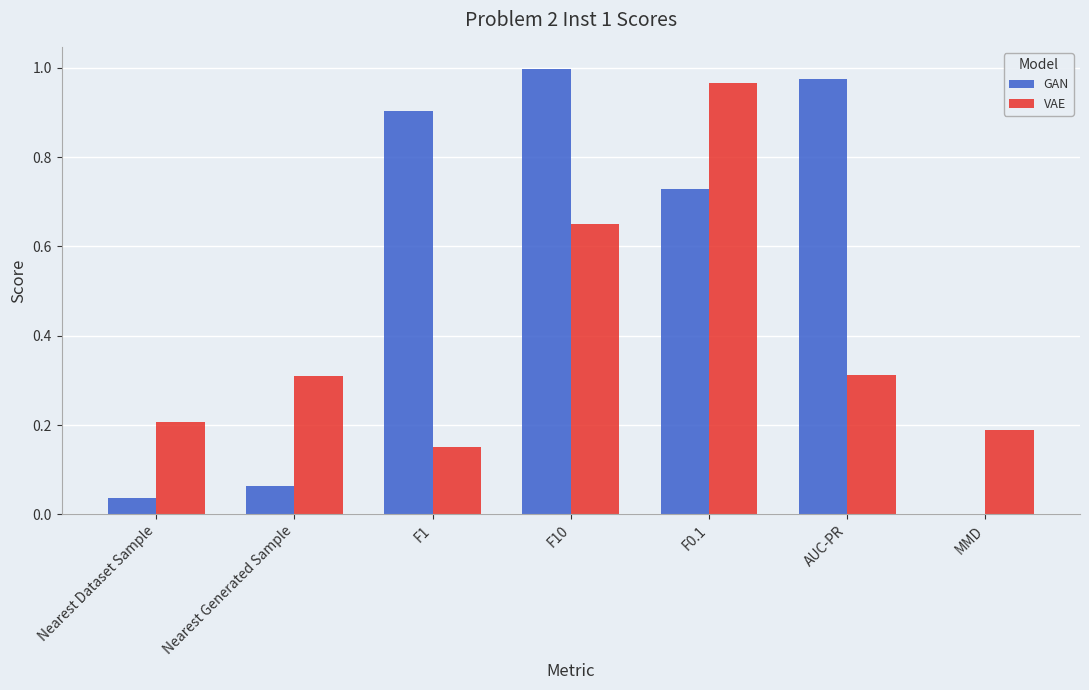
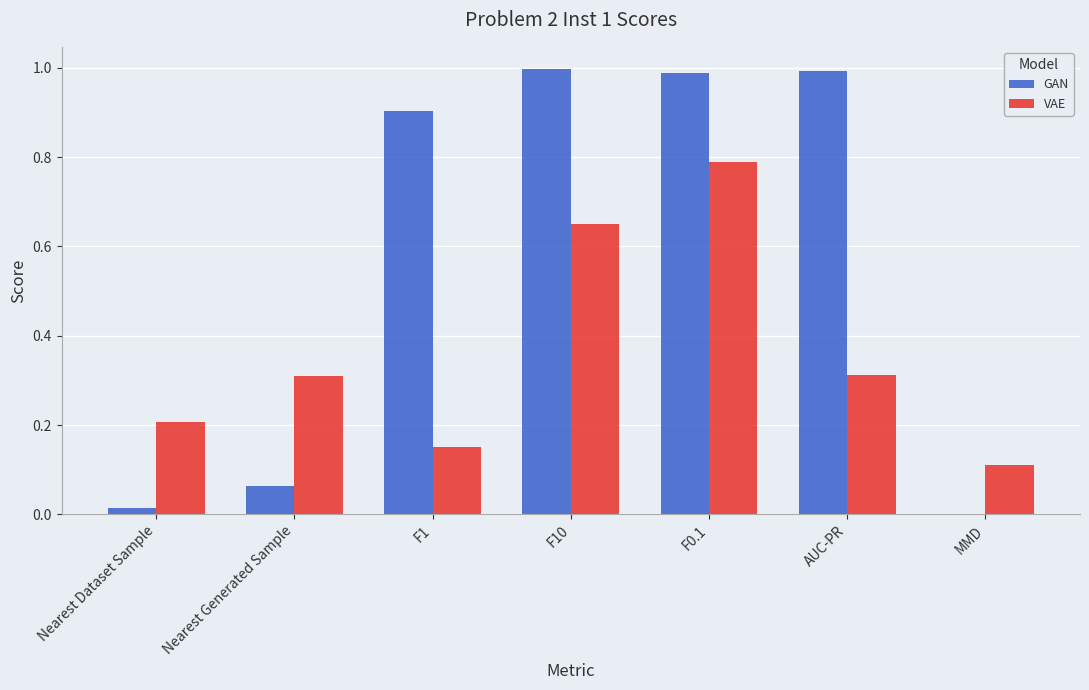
GAN, Nearest Dataset Sample: 0.04 -> 0.01
GAN, F0.1: 0.73 -> 0.99
VAE, F0.1: 0.97 -> 0.79
GAN, AUC-PR: 0.97 -> 0.99
VAE, MMD: 0.19 -> 0.11
